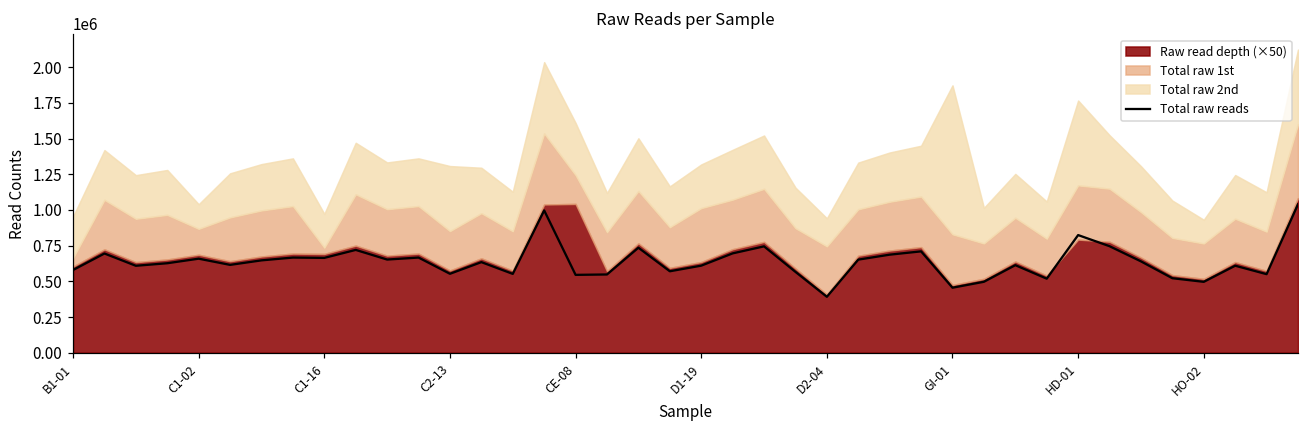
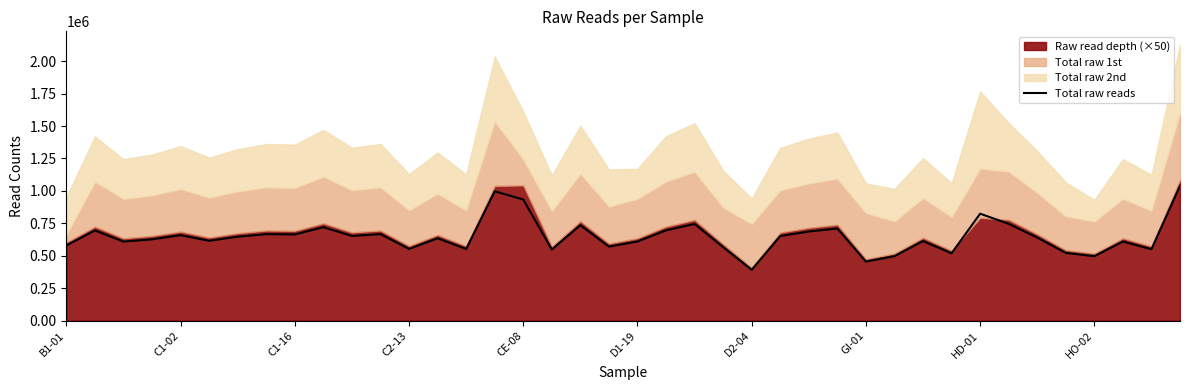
Total raw 1st, C1-02: 180000 -> 330000
Total raw 2nd, C1-02: 170000 -> 330000
Total raw 1st, C1-16: 40000 -> 330000
Total raw 2nd, C1-16: 240000 -> 330000
Total raw 2nd, C2-13: 460000 -> 280000
Total raw reads, CE-08: 550000 -> 930000
Total raw 1st, D1-19: 380000 -> 300000
Total raw 2nd, D1-19: 310000 -> 230000
Total raw 2nd, GI-01: 1040000 -> 230000
